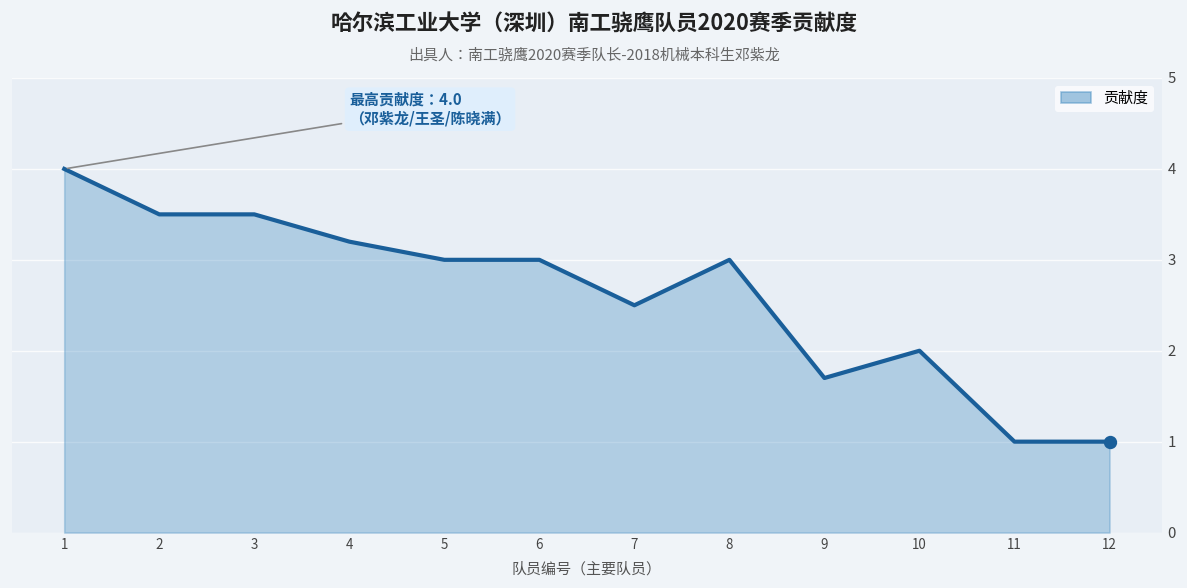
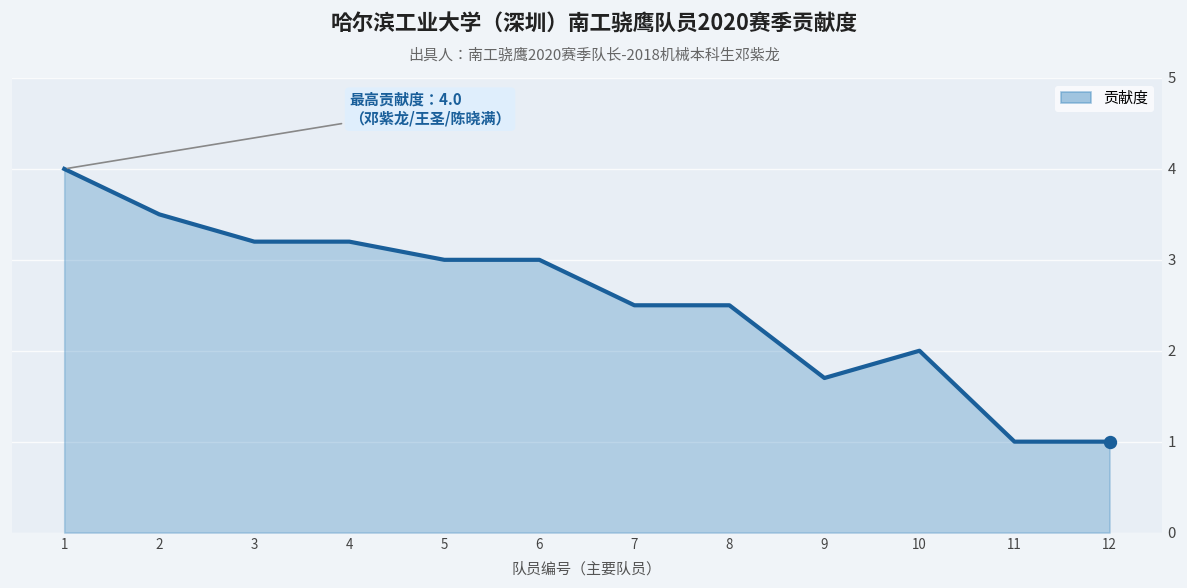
贡献度, 3: 3.5 -> 3.2
贡献度, 8: 3.0 -> 2.5
